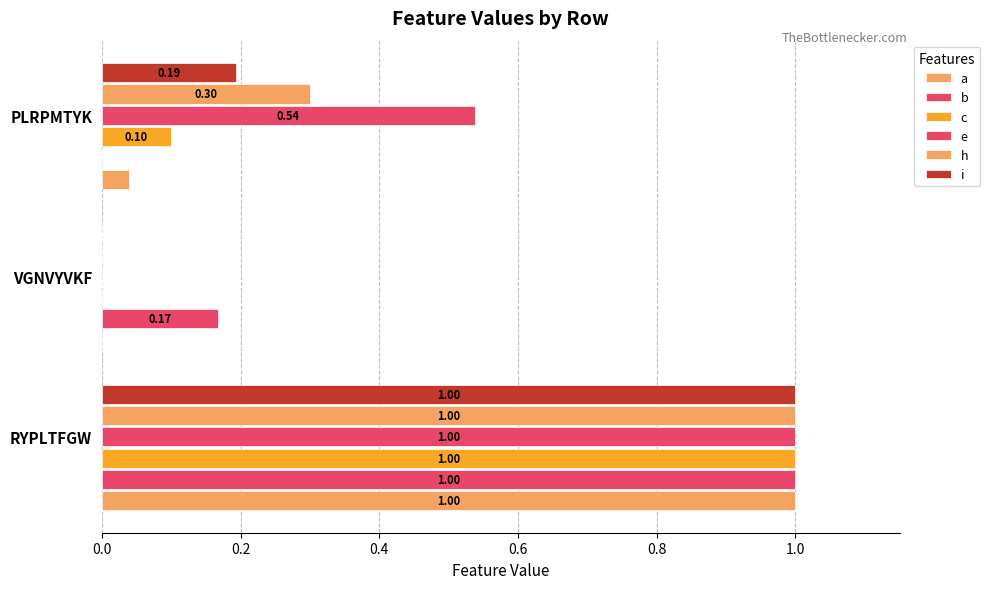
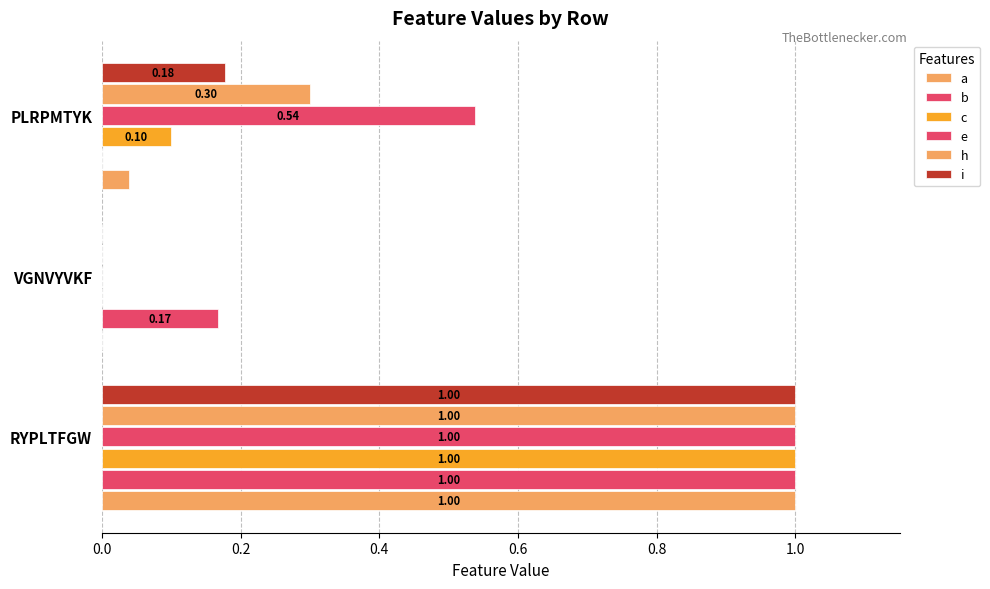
i, PLRPMTYK: 0.19 -> 0.18
